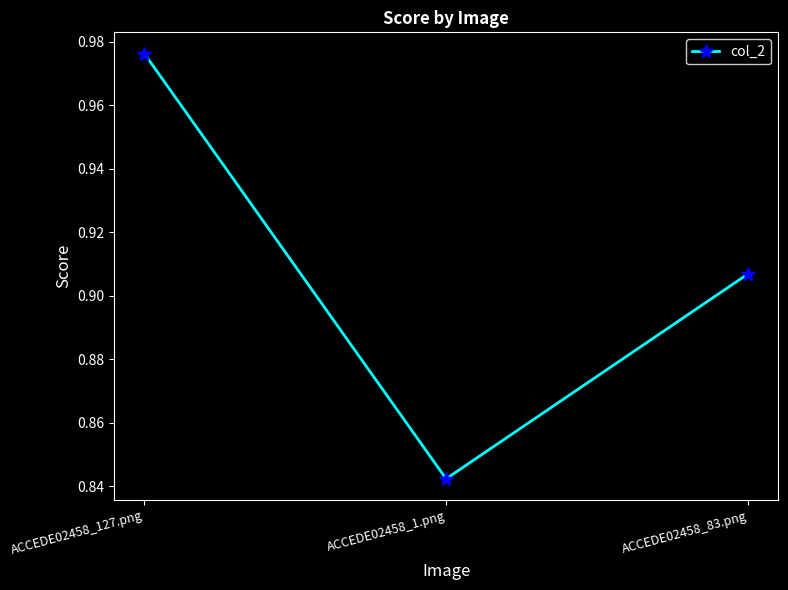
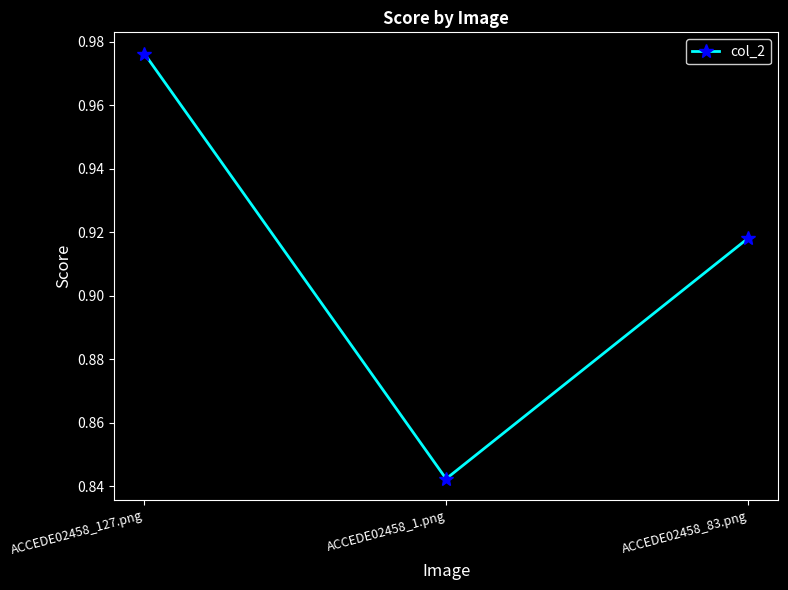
ACCEDE02458_83.png: 0.907 -> 0.918
